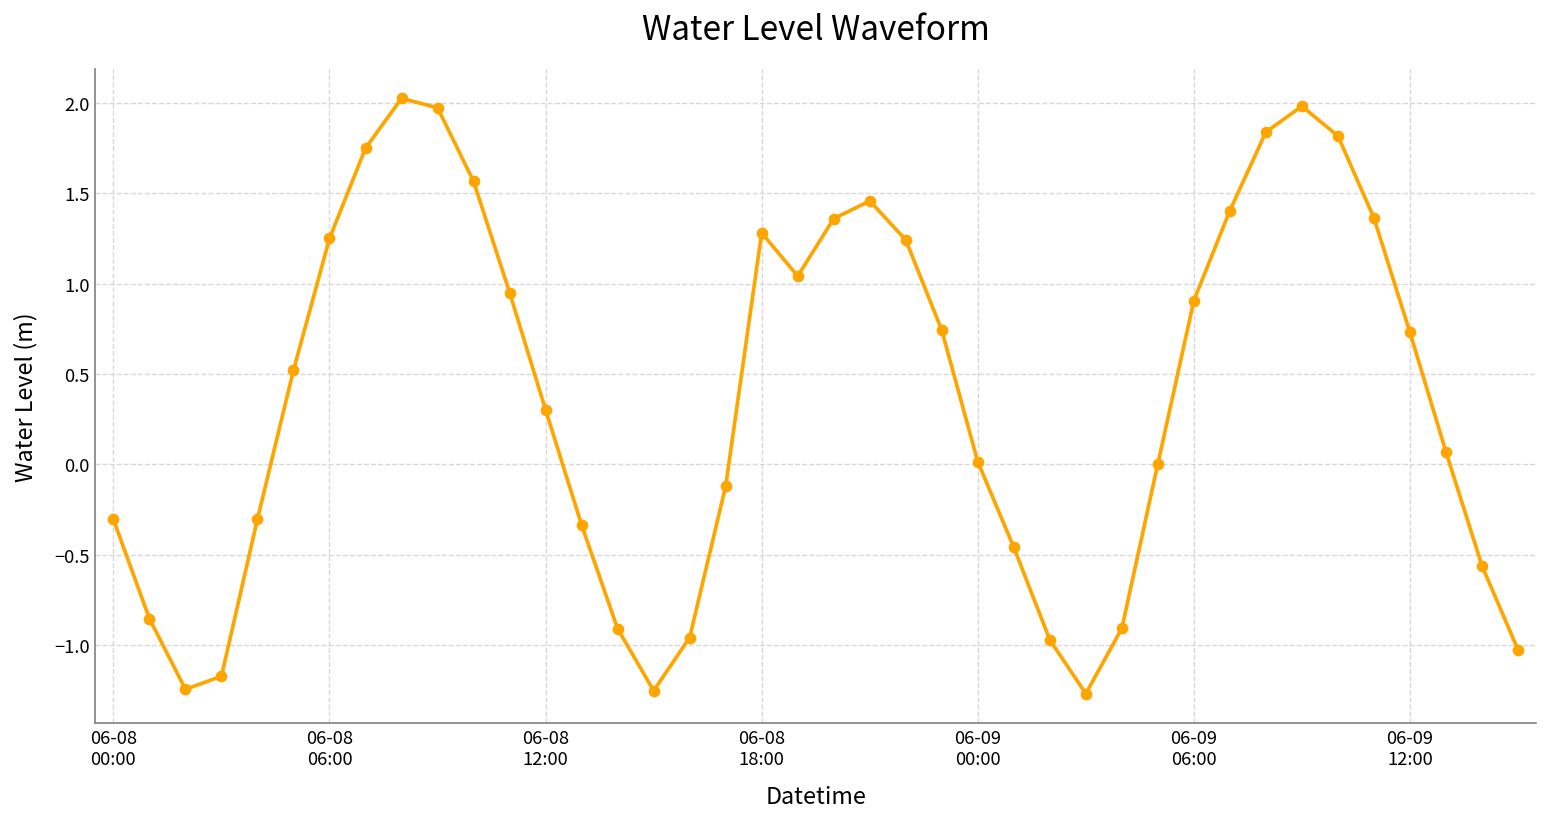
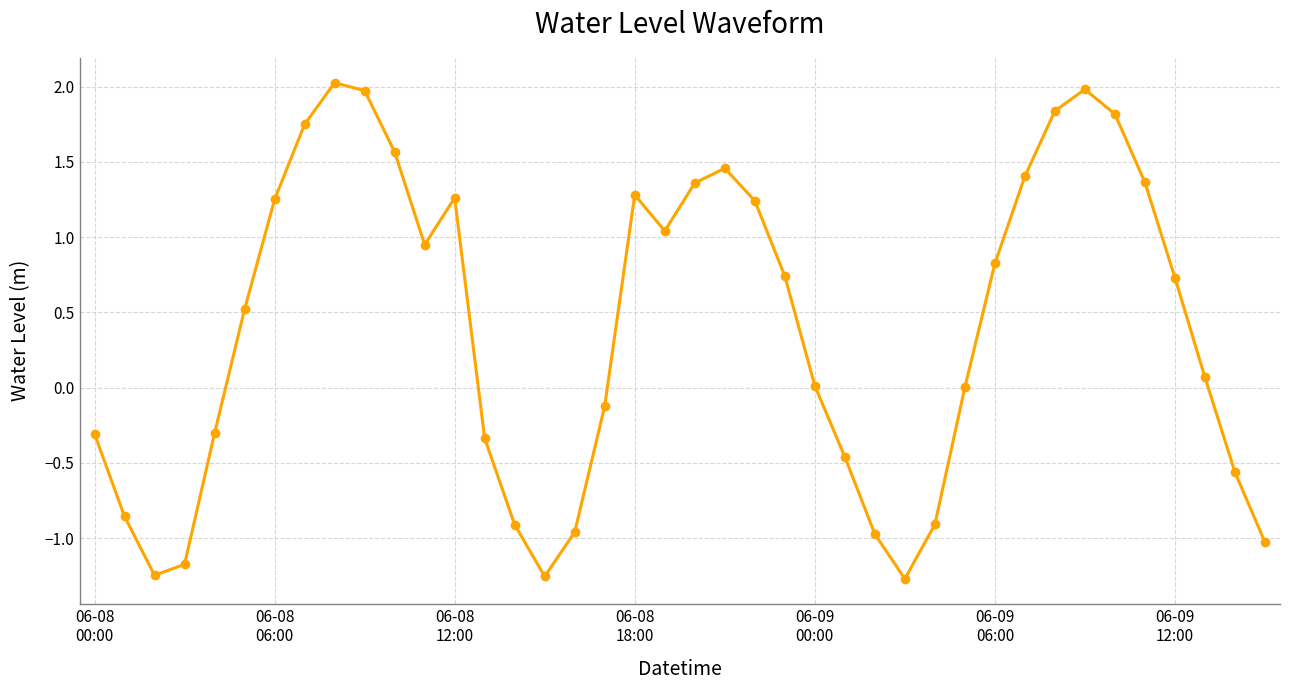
06-08 12:00: 0.30 -> 1.26
06-09 06:00: 0.91 -> 0.83
